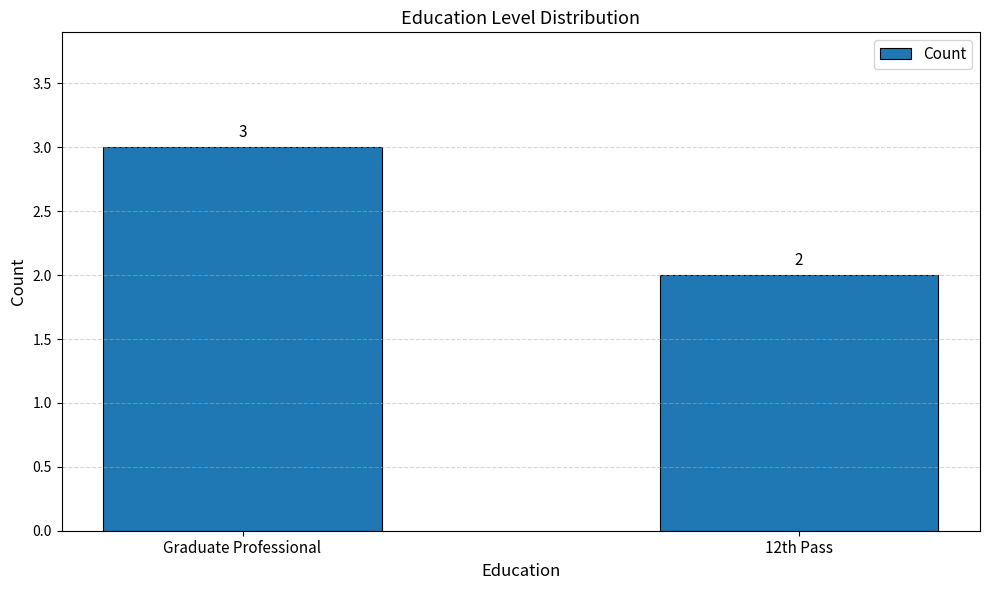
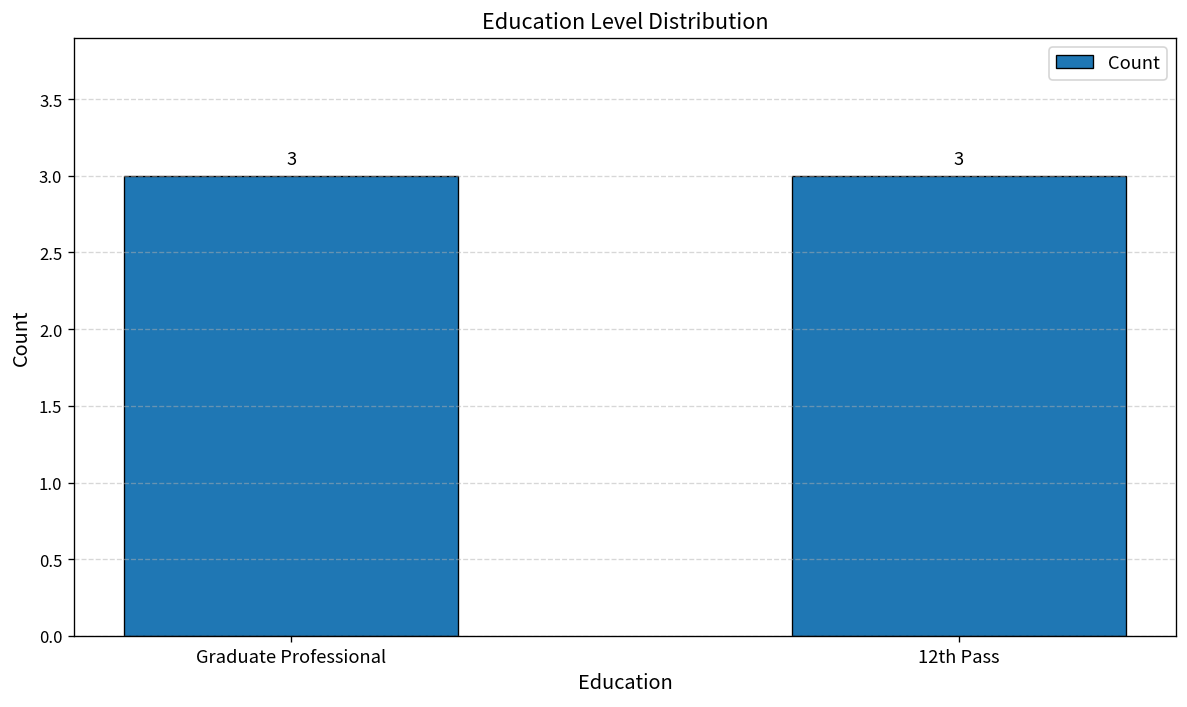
12th Pass: 2 -> 3
